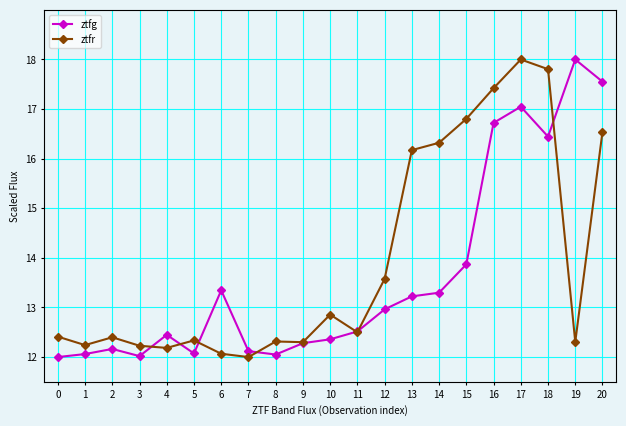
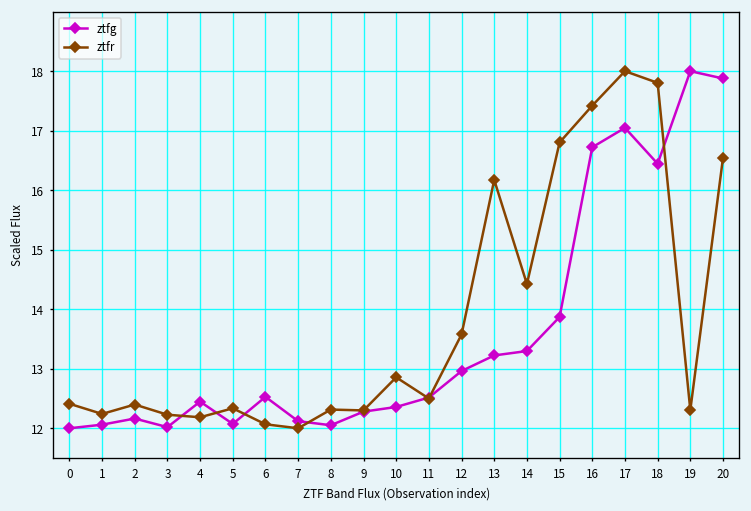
ztfg, 6: 13.3 -> 12.5
ztfr, 14: 16.3 -> 14.4
ztfg, 20: 17.6 -> 17.9
